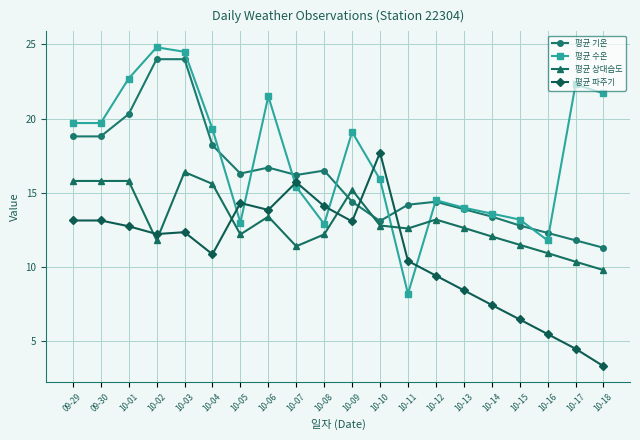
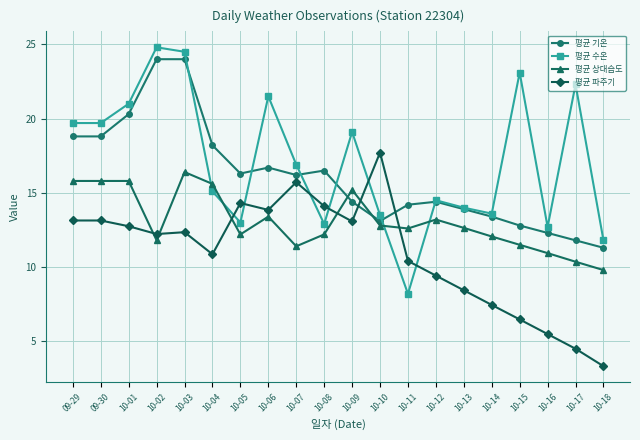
평균 수온, 10-01: 22.7 -> 21.0
평균 수온, 10-04: 19.3 -> 15.1
평균 수온, 10-07: 15.4 -> 16.9
평균 수온, 10-10: 15.9 -> 13.5
평균 수온, 10-15: 13.2 -> 23.1
평균 수온, 10-16: 11.8 -> 12.7
평균 수온, 10-18: 21.7 -> 11.8
